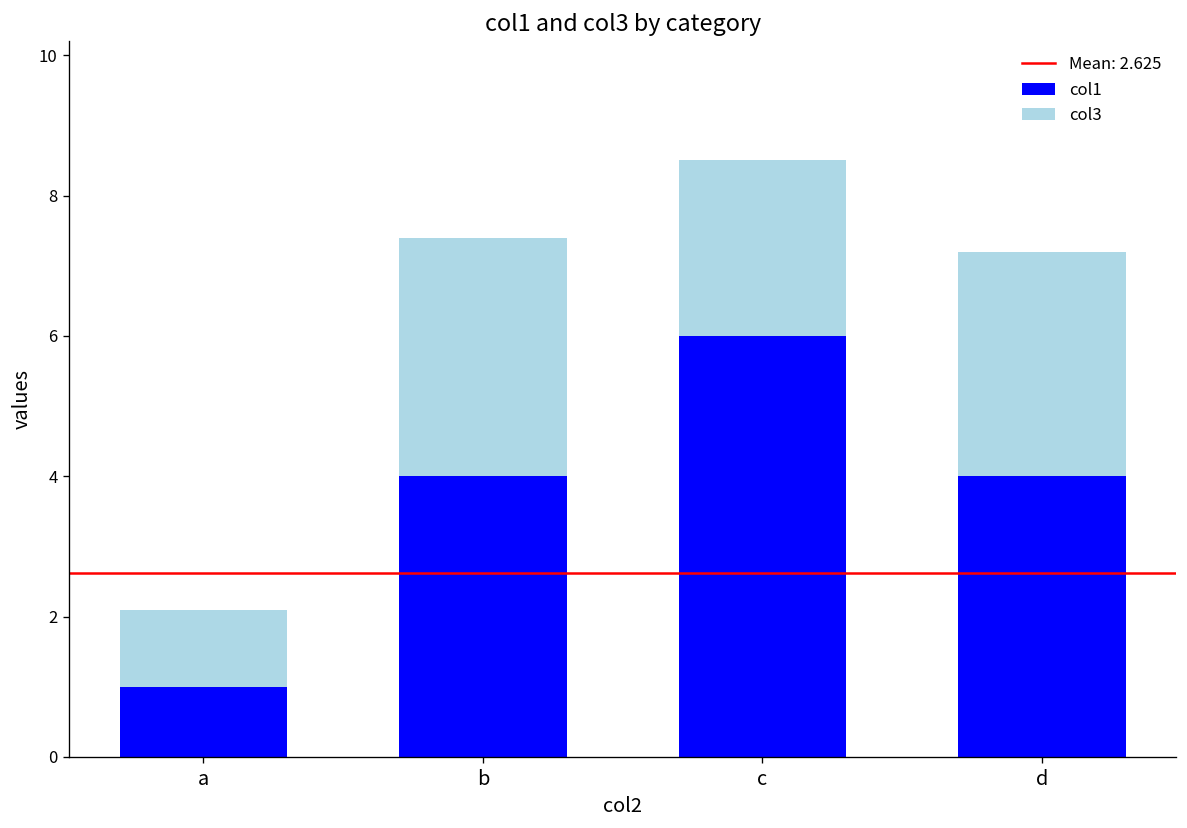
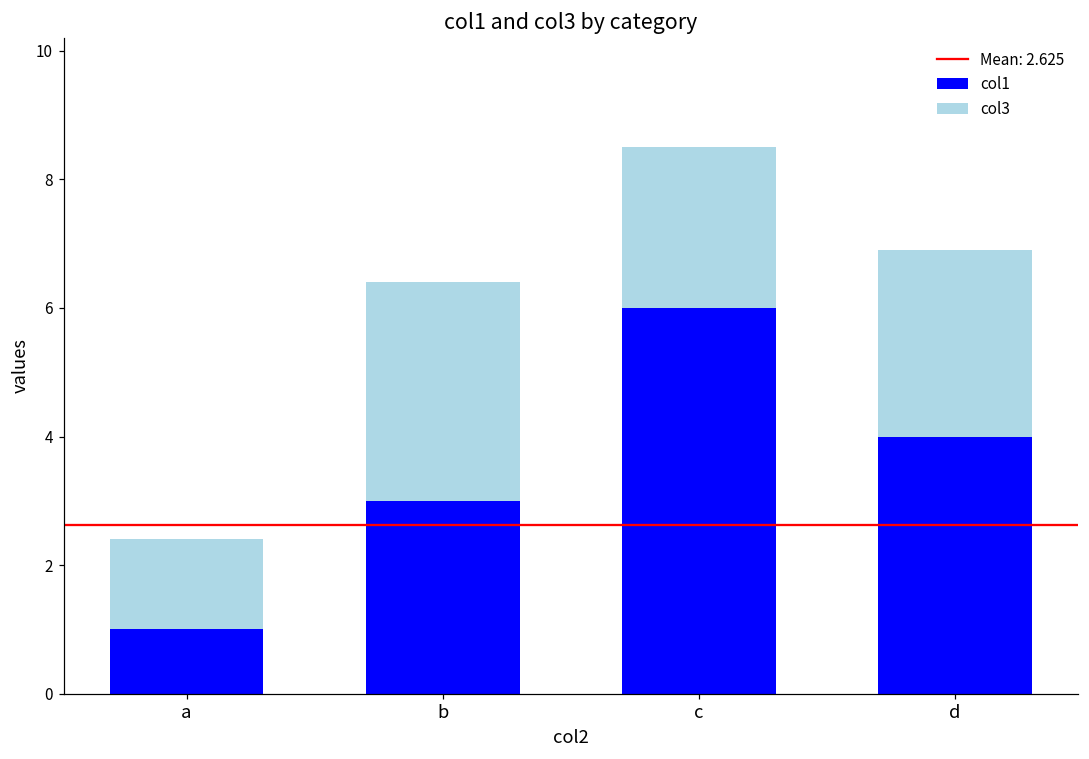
col3, a: 1.1 -> 1.4
col1, b: 4 -> 3
col3, d: 3.2 -> 2.9
